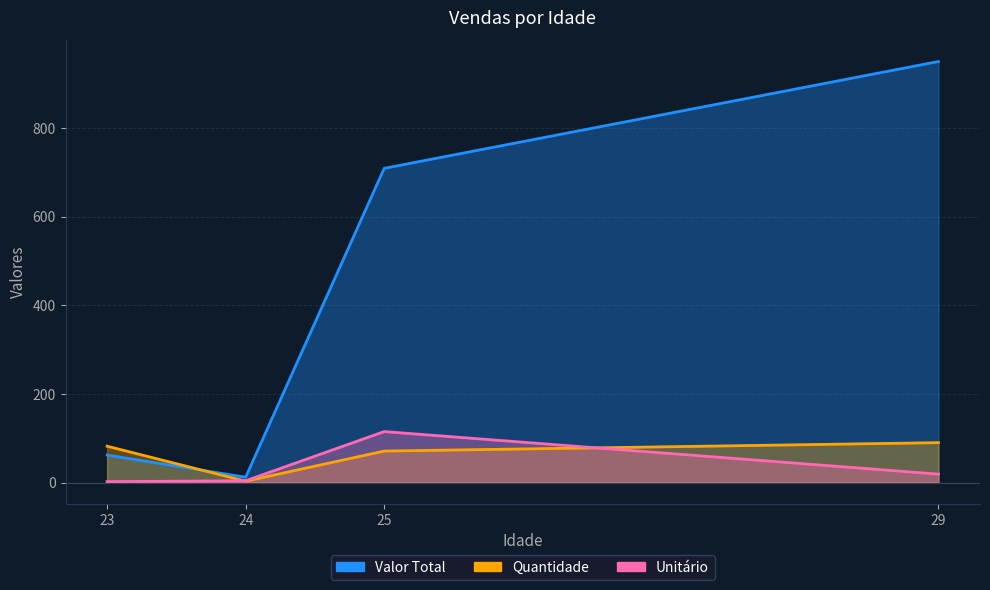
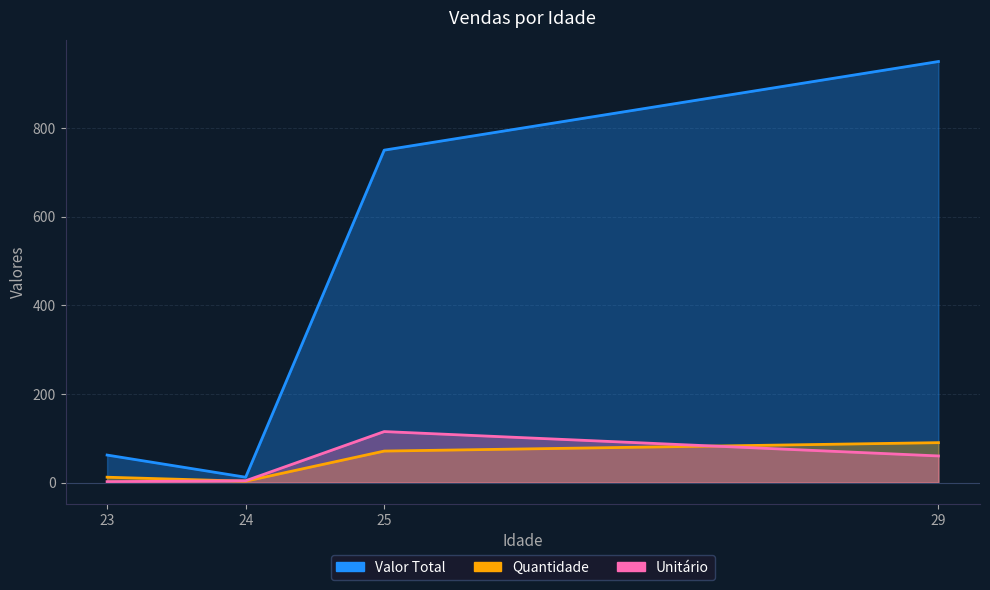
Quantidade, 23: 80 -> 10
Valor Total, 25: 710 -> 750
Unitário, 29: 20 -> 60
